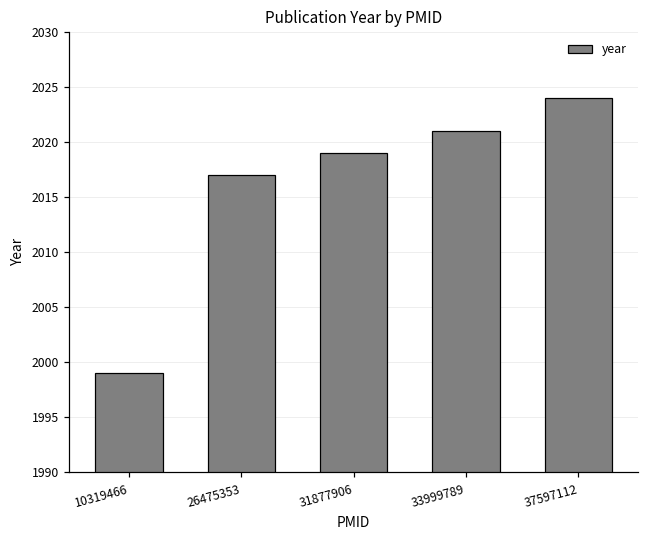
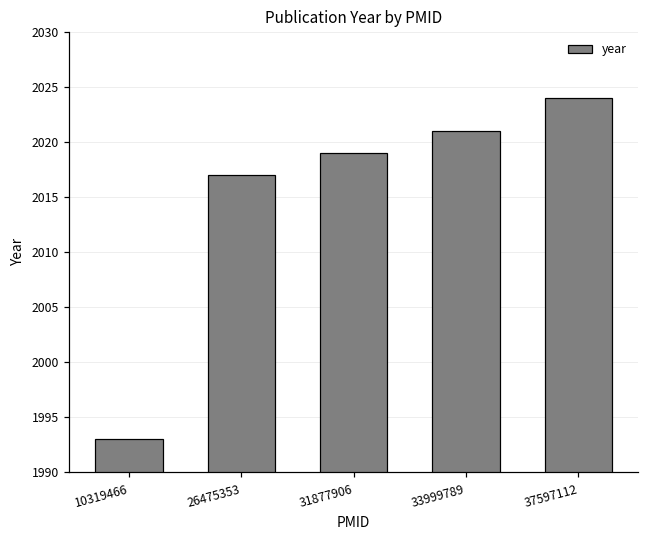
10319466: 1999 -> 1993
